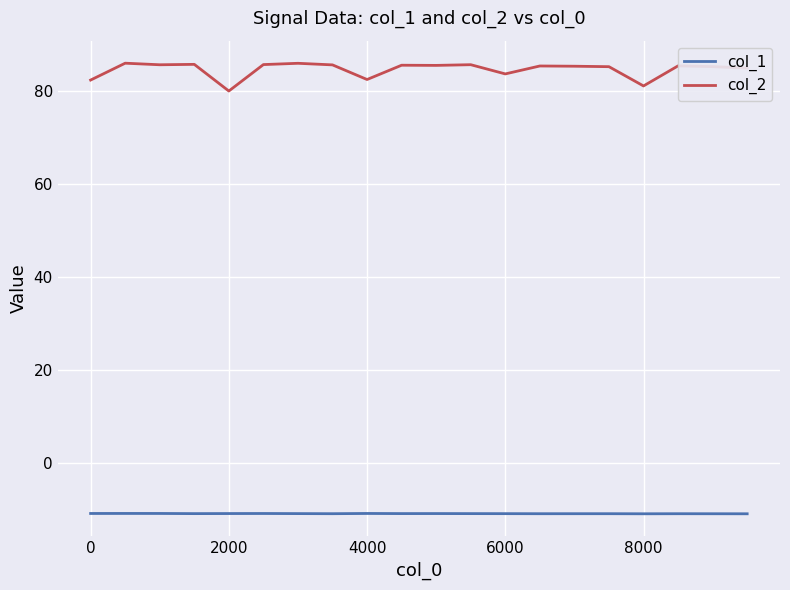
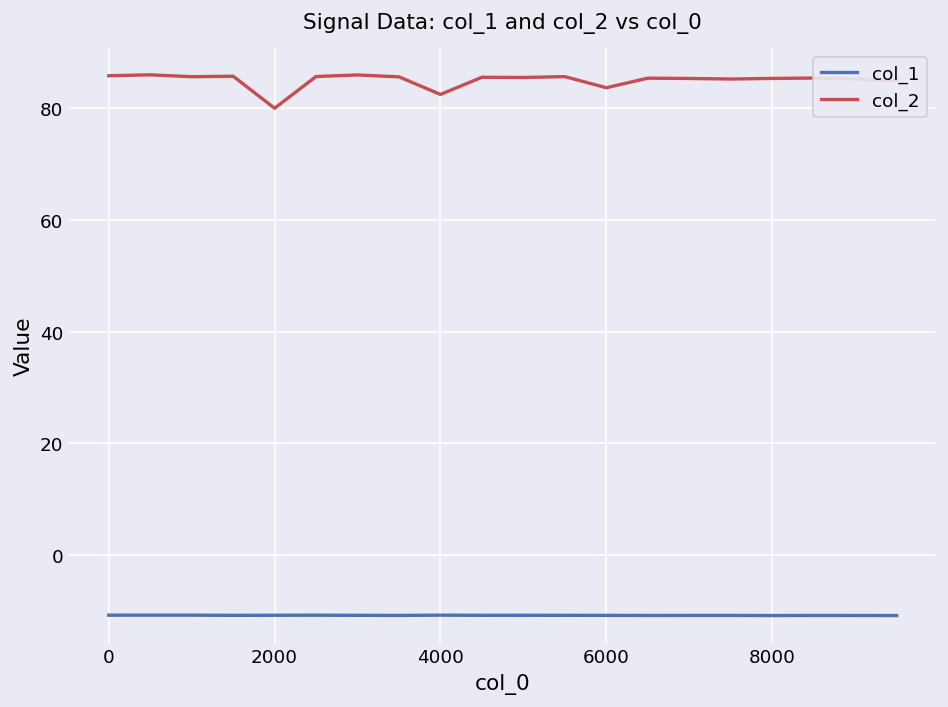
col_2, 0: 82 -> 86
col_2, 8000: 81 -> 85
